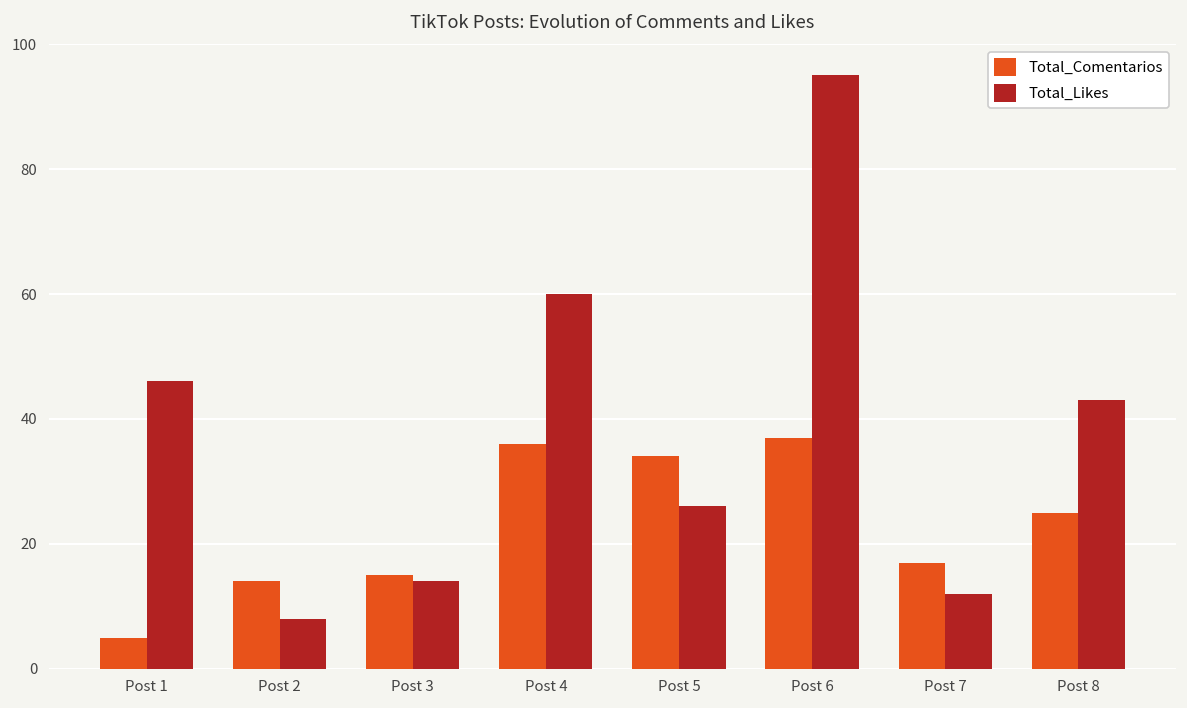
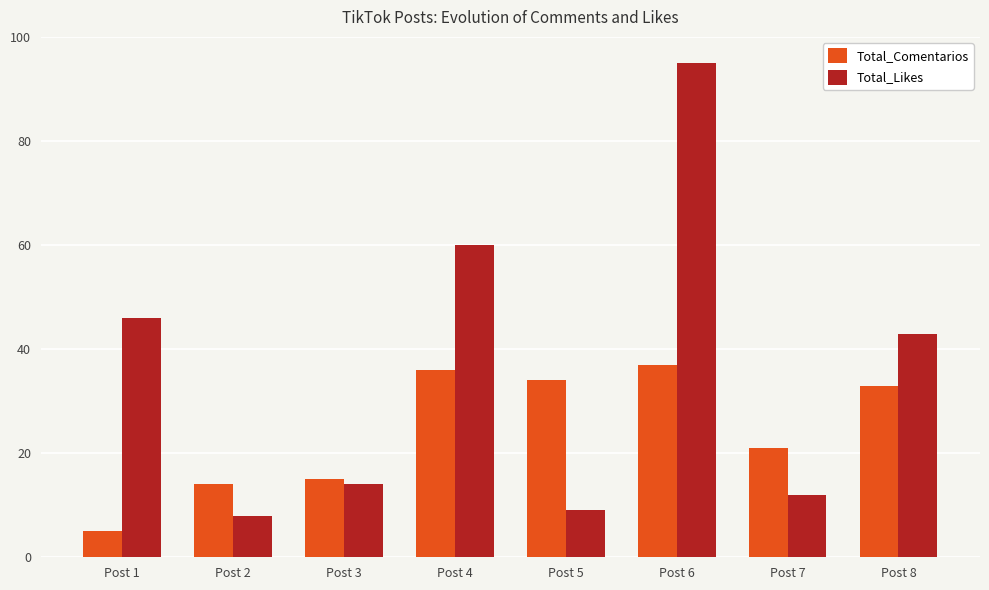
Total_Likes, Post 5: 26 -> 9
Total_Comentarios, Post 7: 17 -> 21
Total_Comentarios, Post 8: 25 -> 33
